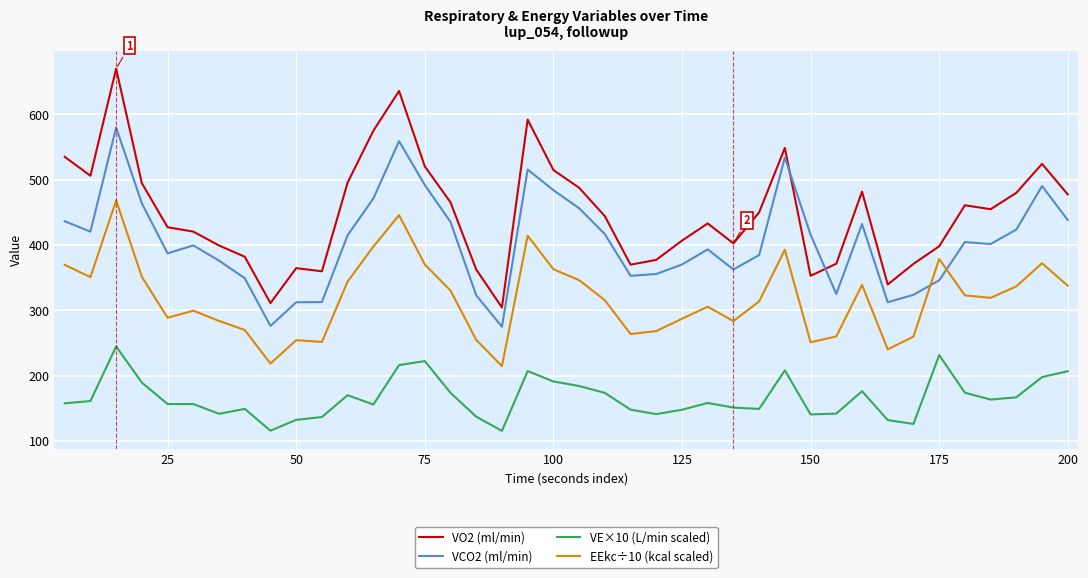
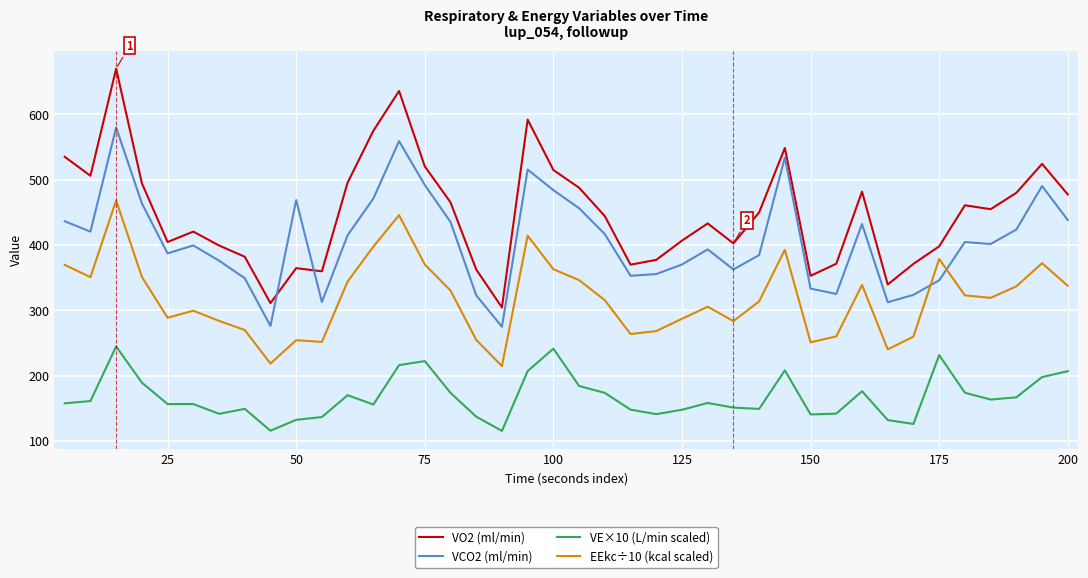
VO2 (ml/min), 25: 430 -> 400
VCO2 (ml/min), 50: 310 -> 470
VE×10 (L/min scaled), 100: 190 -> 240
VCO2 (ml/min), 150: 420 -> 330
